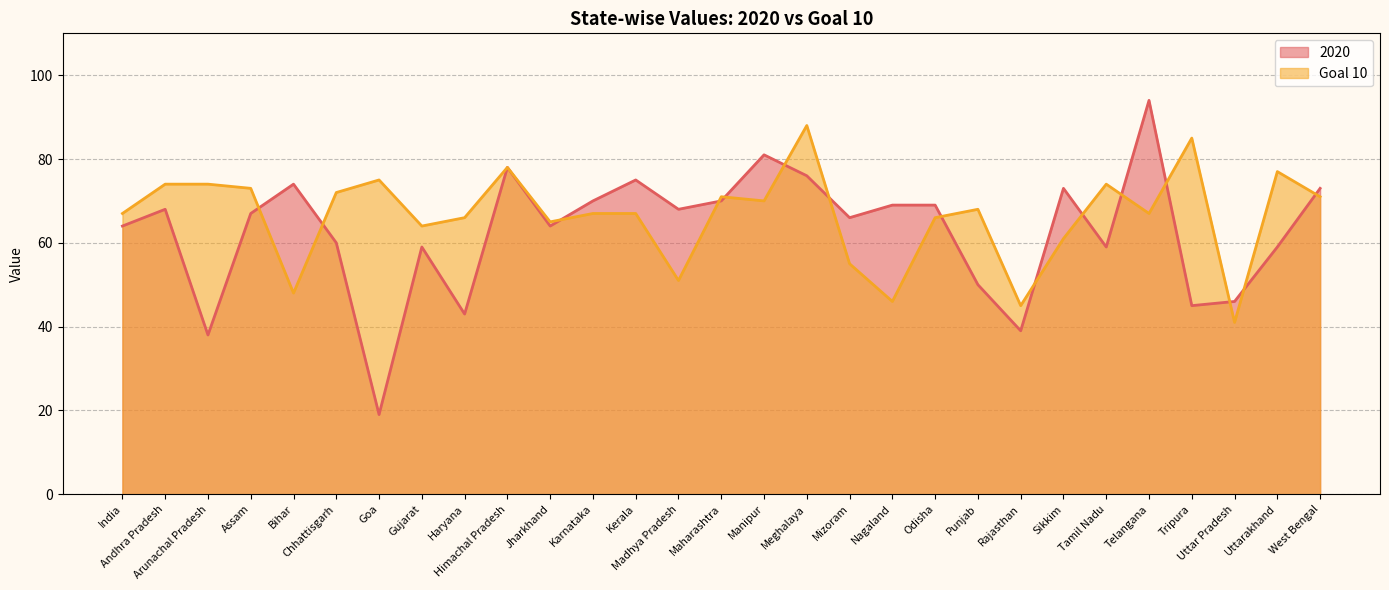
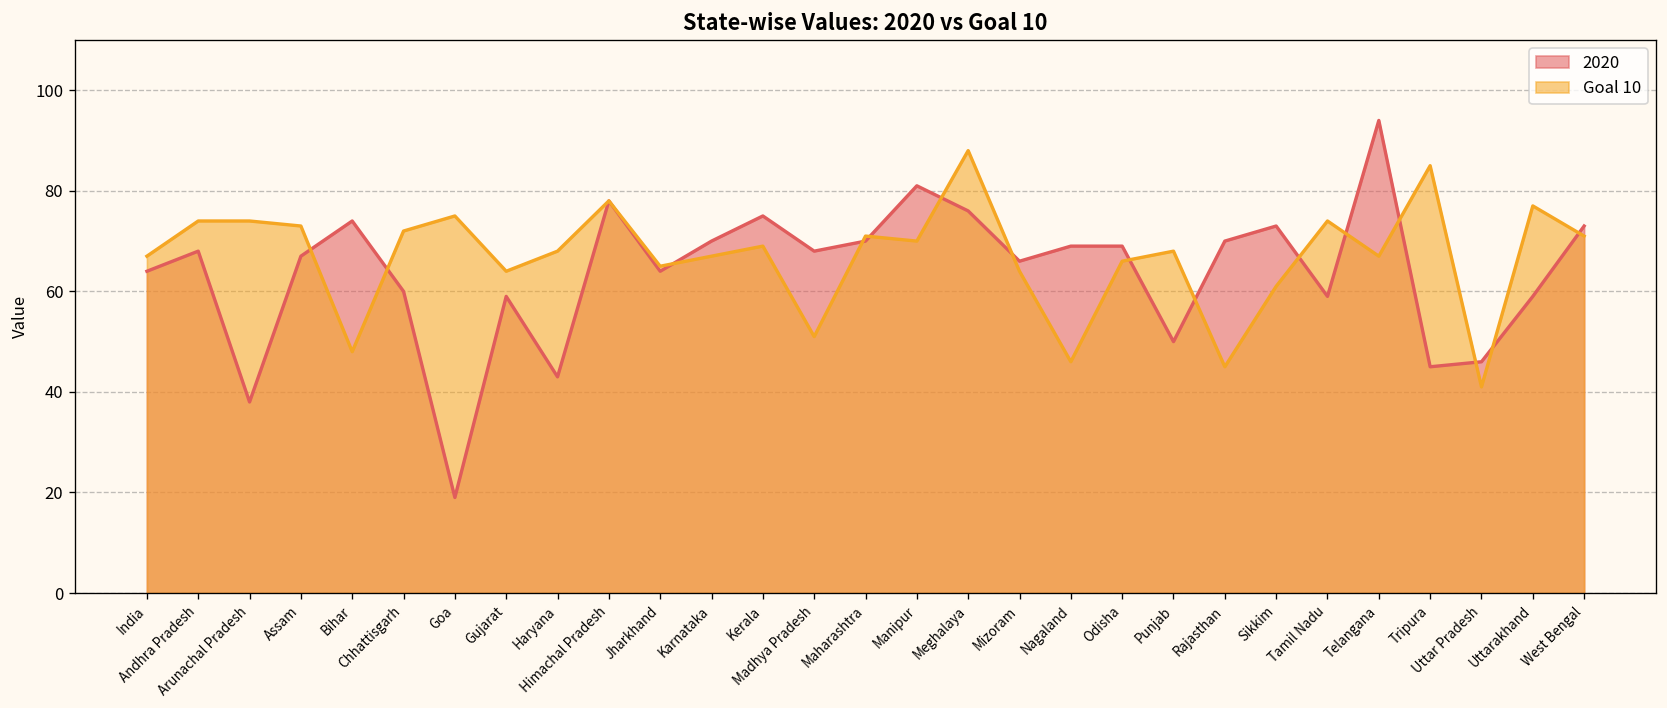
Goal 10, Haryana: 66 -> 68
Goal 10, Kerala: 67 -> 69
Goal 10, Mizoram: 55 -> 64
2020, Rajasthan: 39 -> 70
